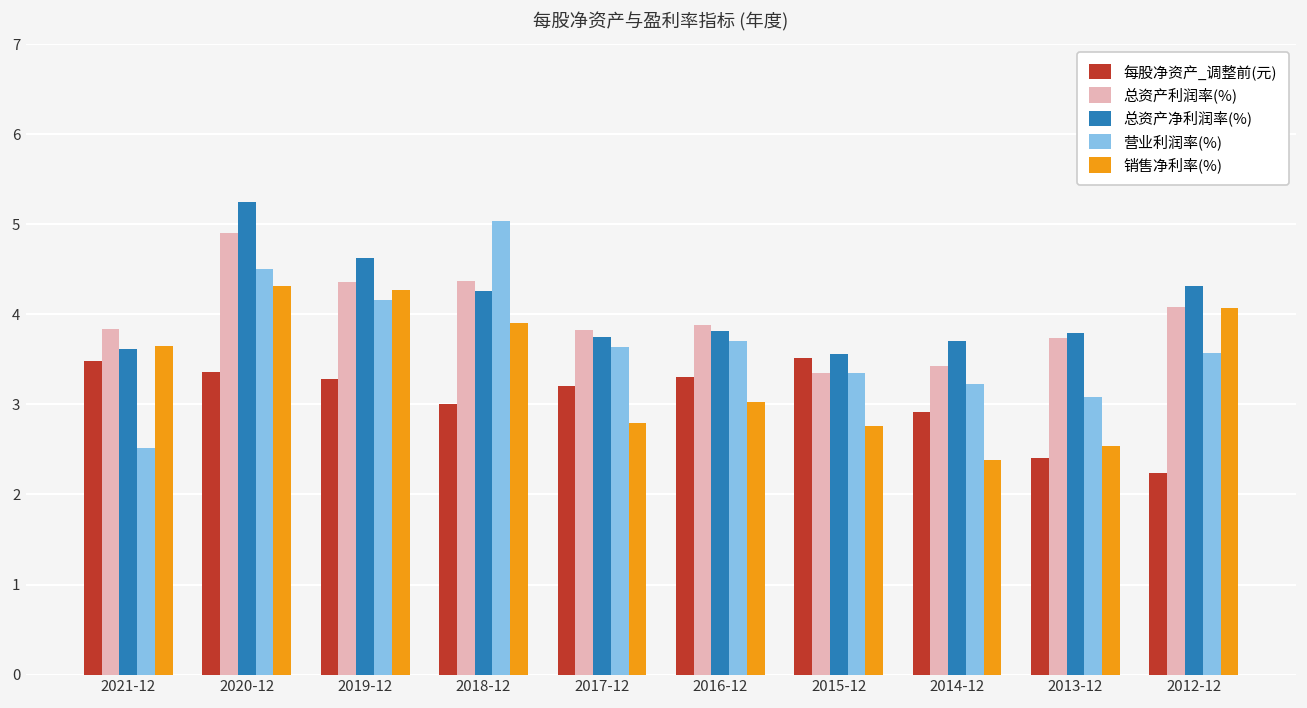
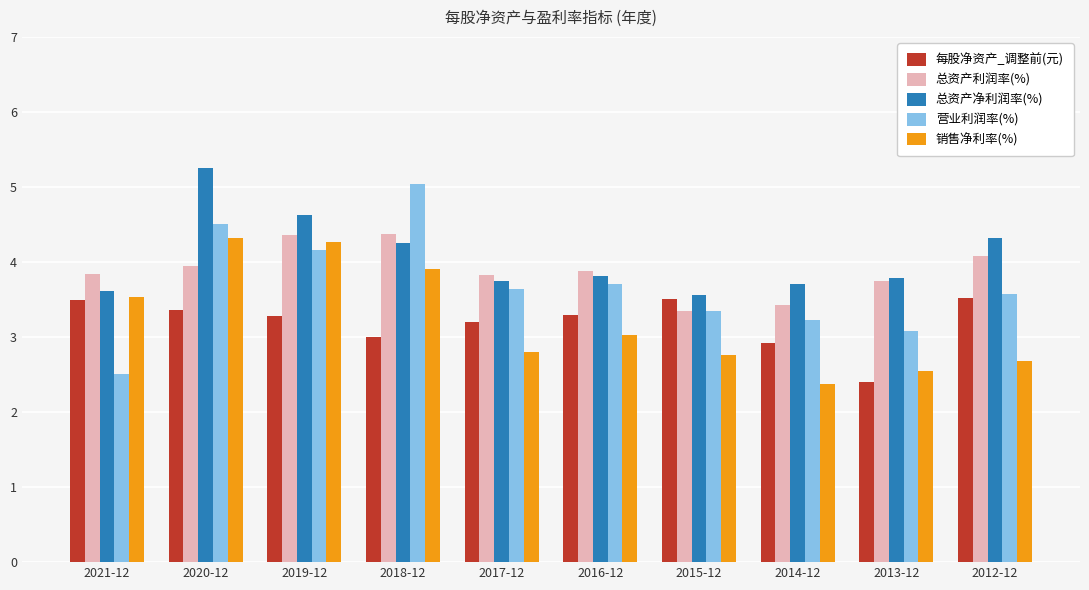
销售净利率(%), 2021-12: 3.7 -> 3.5
总资产利润率(%), 2020-12: 4.9 -> 3.9
每股净资产_调整前(元), 2012-12: 2.2 -> 3.5
销售净利率(%), 2012-12: 4.1 -> 2.7
